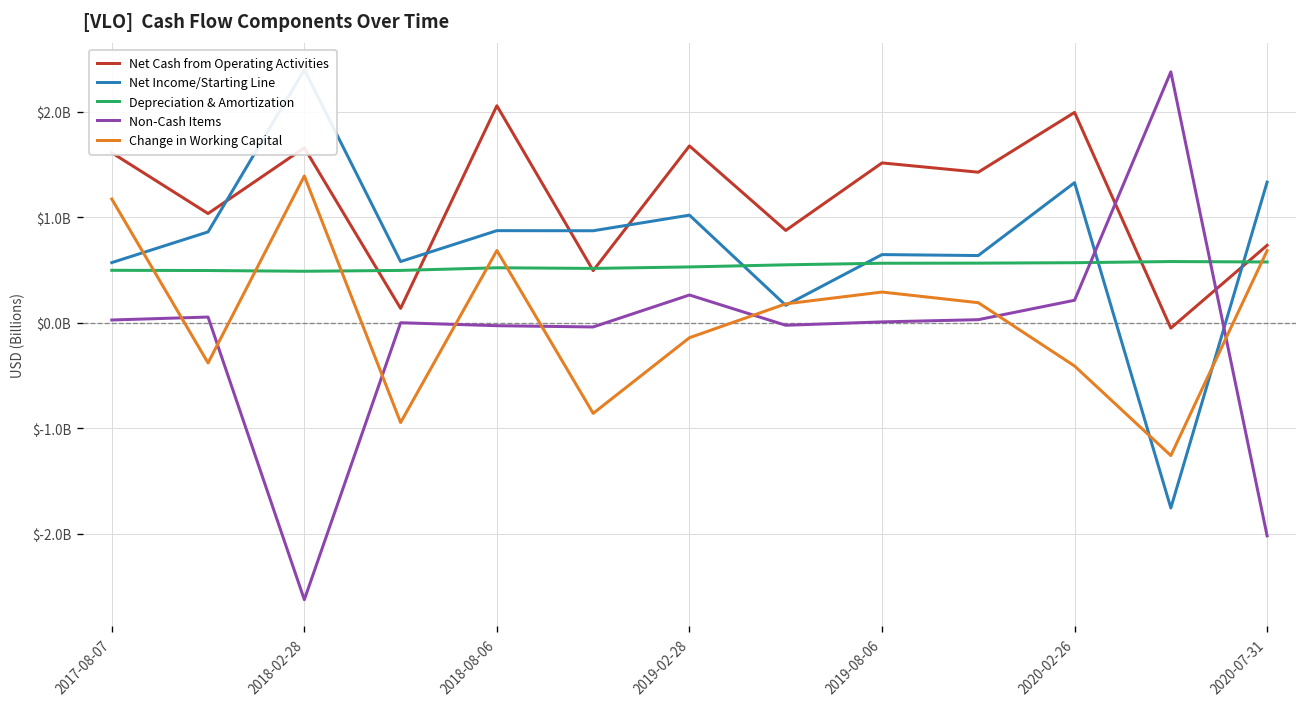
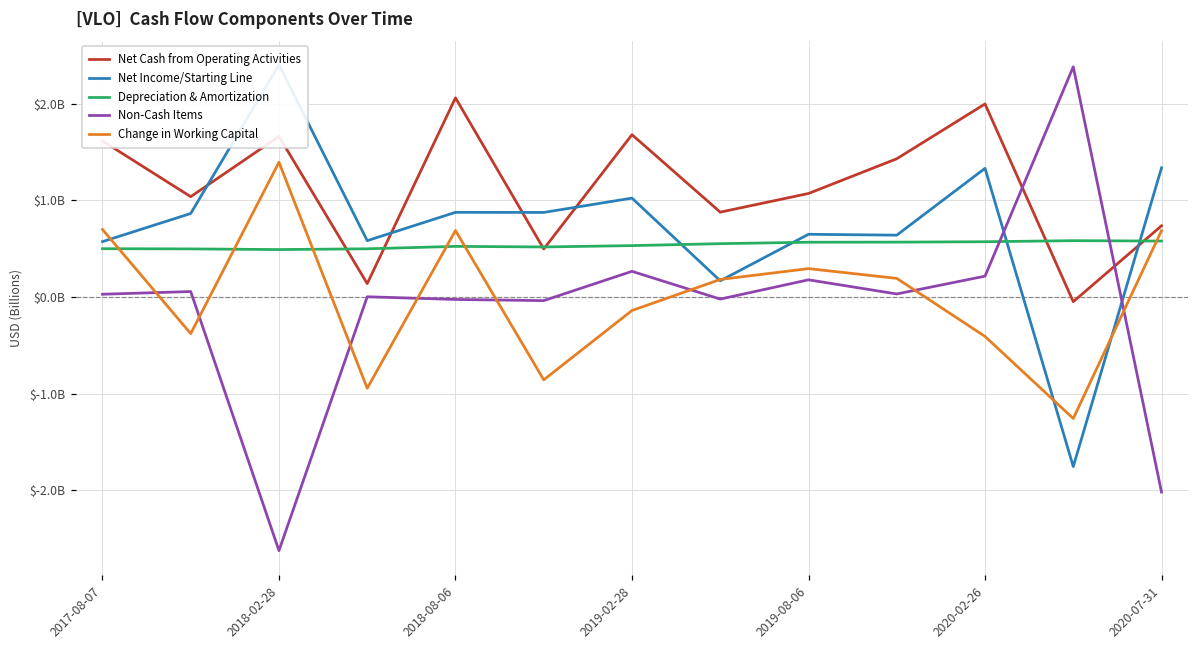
Change in Working Capital, 2017-08-07: $1200000000 -> $700000000
Net Cash from Operating Activities, 2019-08-06: $1500000000 -> $1100000000
Non-Cash Items, 2019-08-06: $0 -> $200000000
